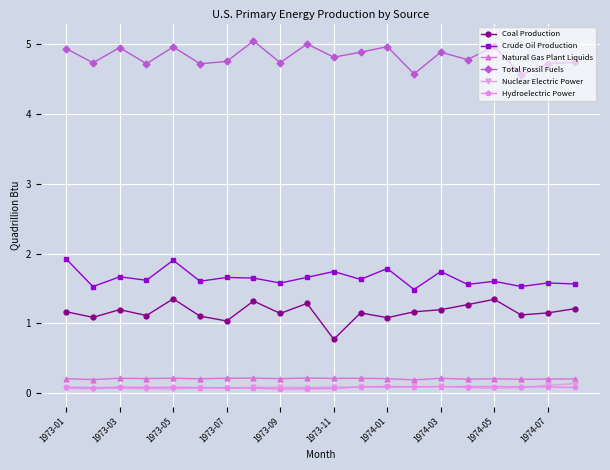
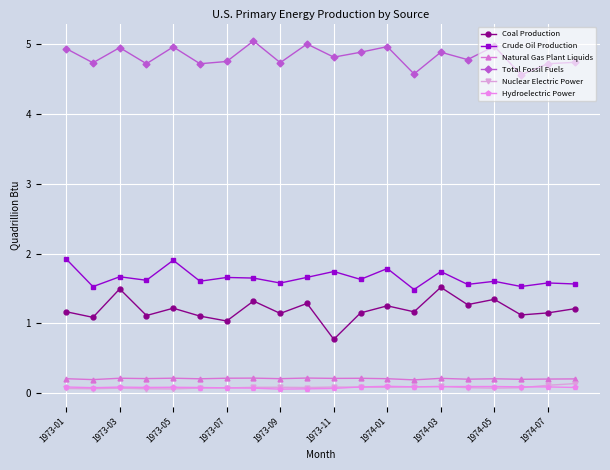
Coal Production, 1973-03: 1.2 -> 1.5
Coal Production, 1973-05: 1.4 -> 1.2
Coal Production, 1974-01: 1.1 -> 1.3
Coal Production, 1974-03: 1.2 -> 1.5
